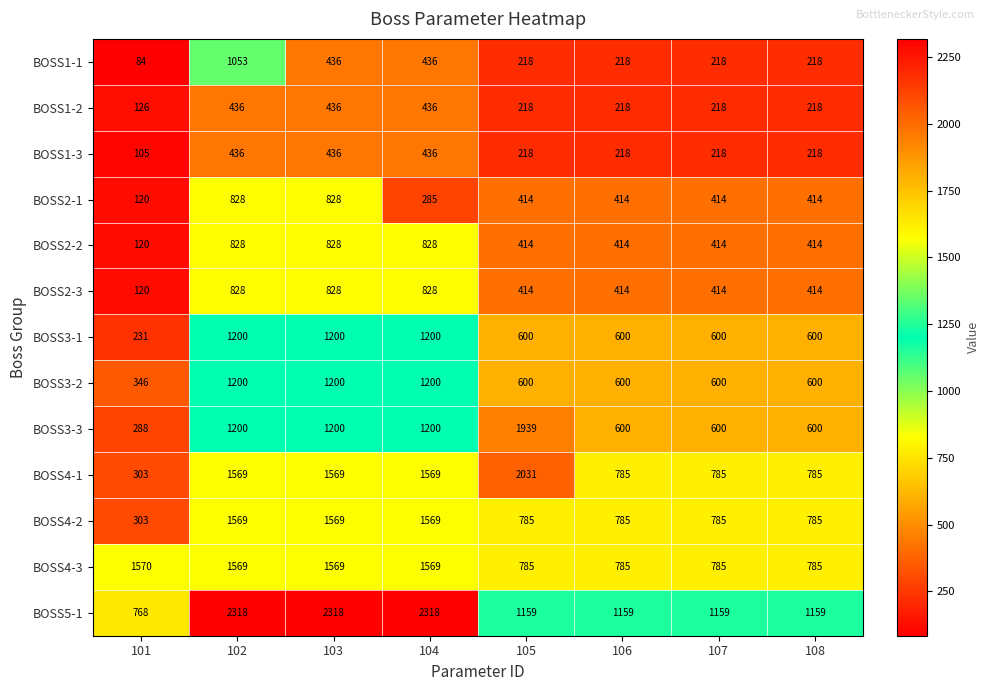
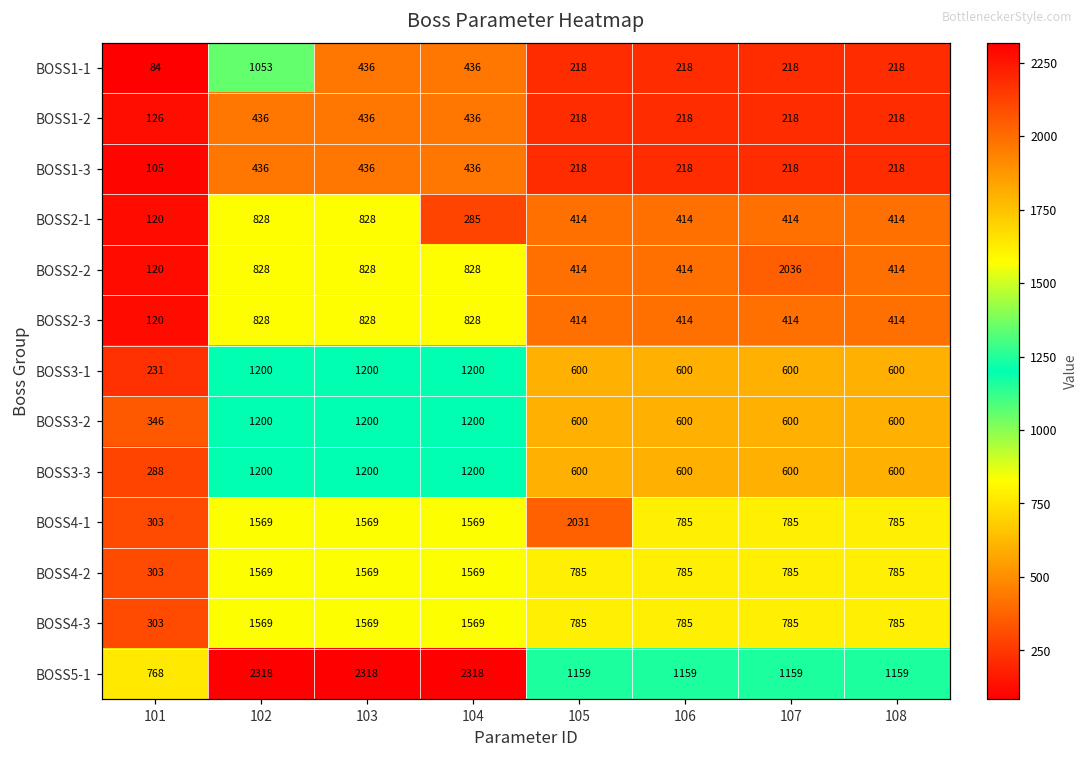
BOSS2-2, 107: 414 -> 2036
BOSS3-3, 105: 1939 -> 600
BOSS4-3, 101: 1570 -> 303
